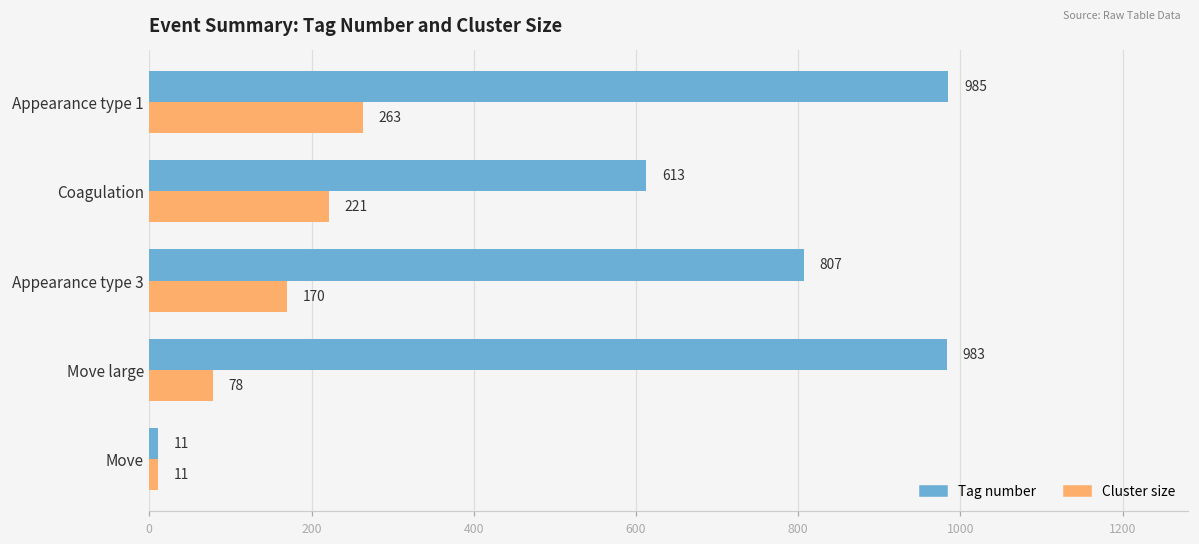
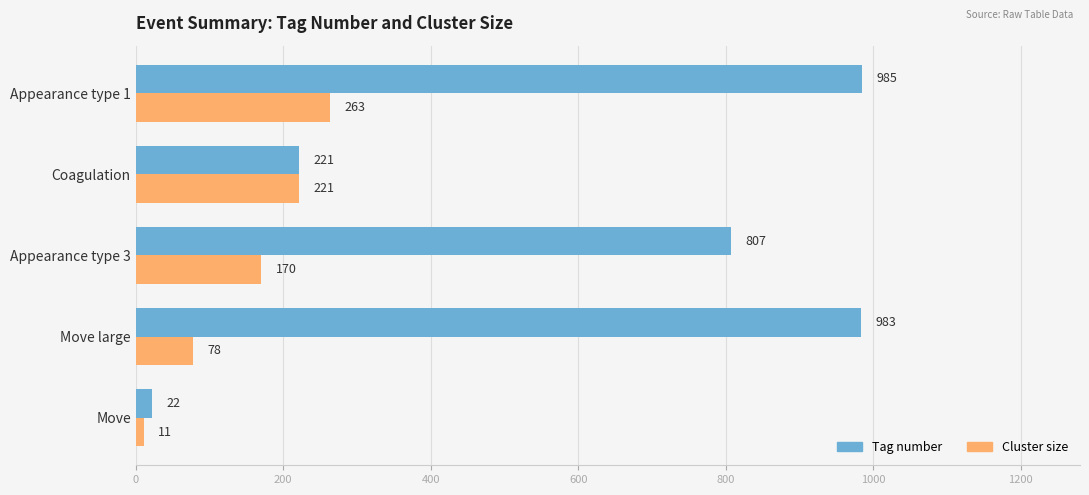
Tag number, Coagulation: 613 -> 221
Tag number, Move: 11 -> 22
